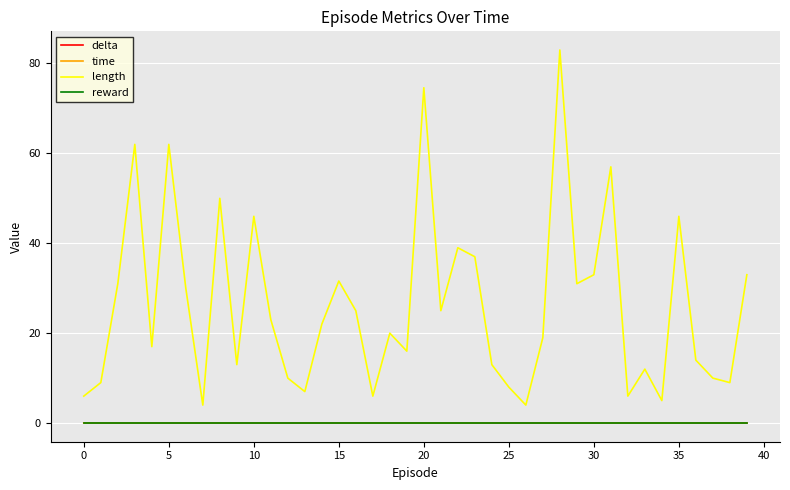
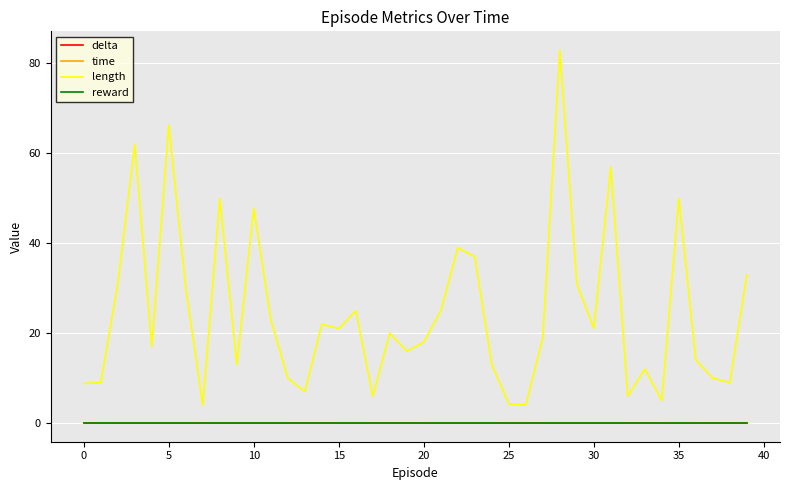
length, 0: 6 -> 9
length, 5: 62 -> 66
length, 10: 46 -> 48
length, 15: 32 -> 21
length, 20: 75 -> 18
length, 25: 8 -> 4
length, 30: 33 -> 21
length, 35: 46 -> 50
